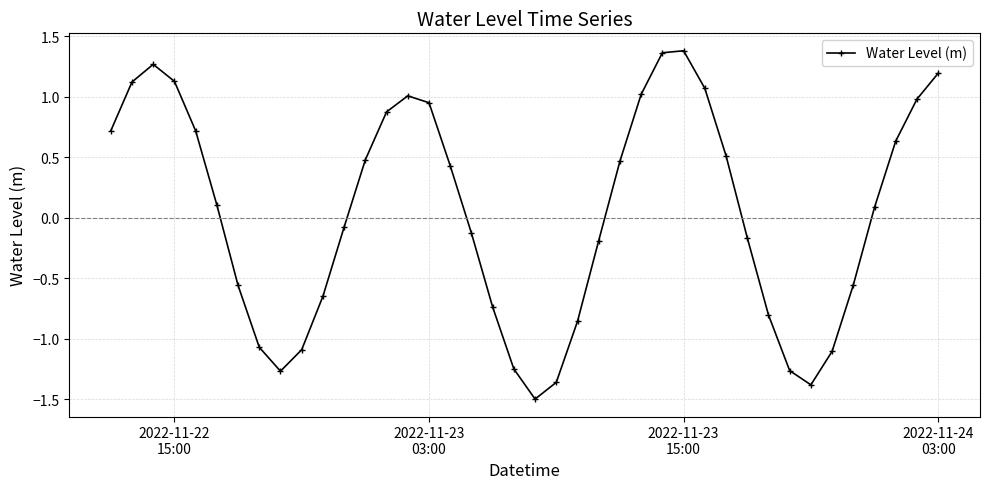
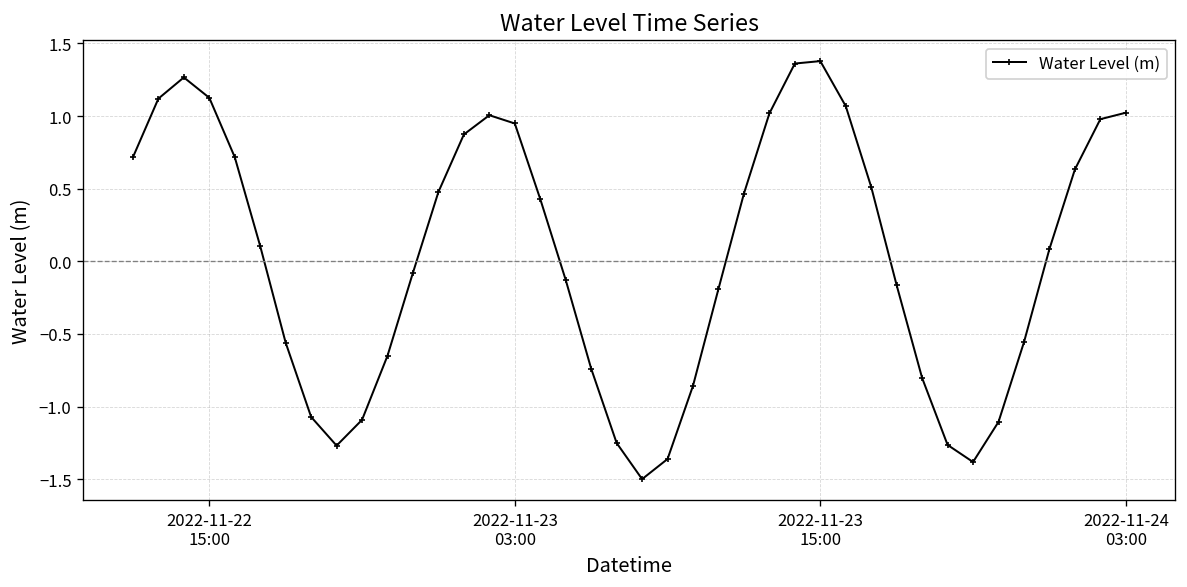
2022-11-24 03:00: 1.19 -> 1.02
